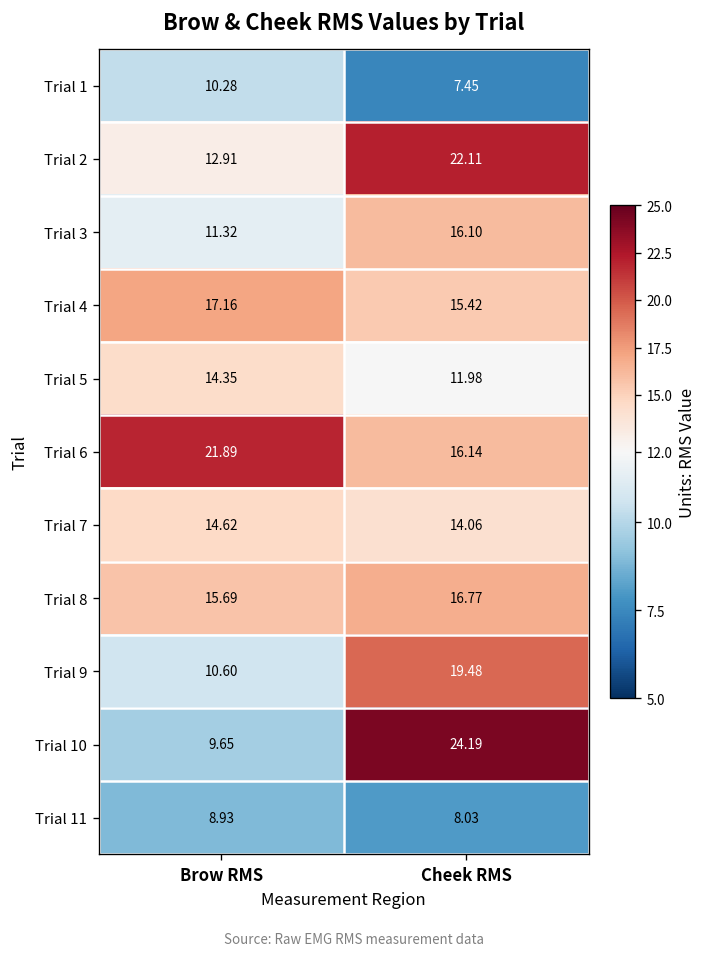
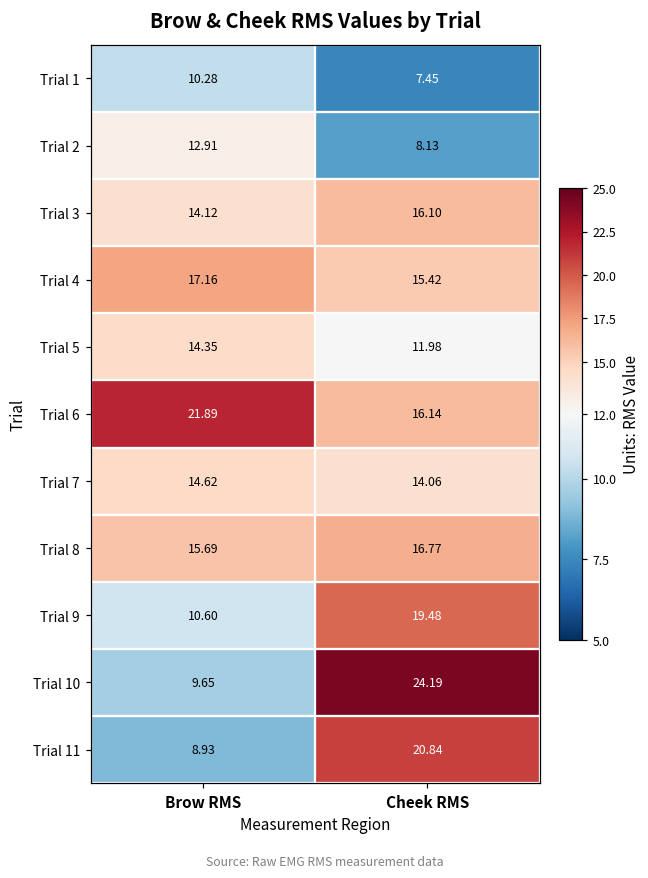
Trial 2, Cheek RMS: 22.11 -> 8.13
Trial 3, Brow RMS: 11.32 -> 14.12
Trial 11, Cheek RMS: 8.03 -> 20.84
